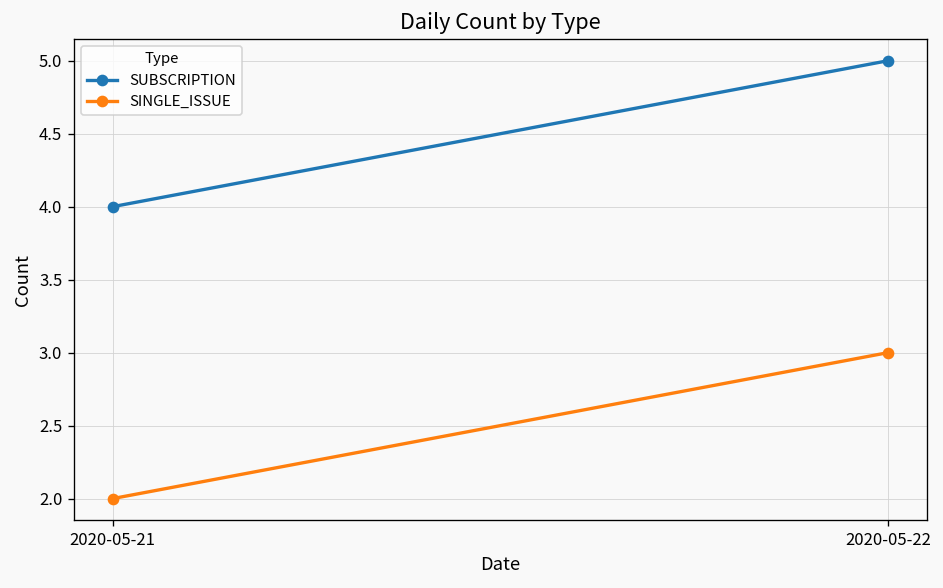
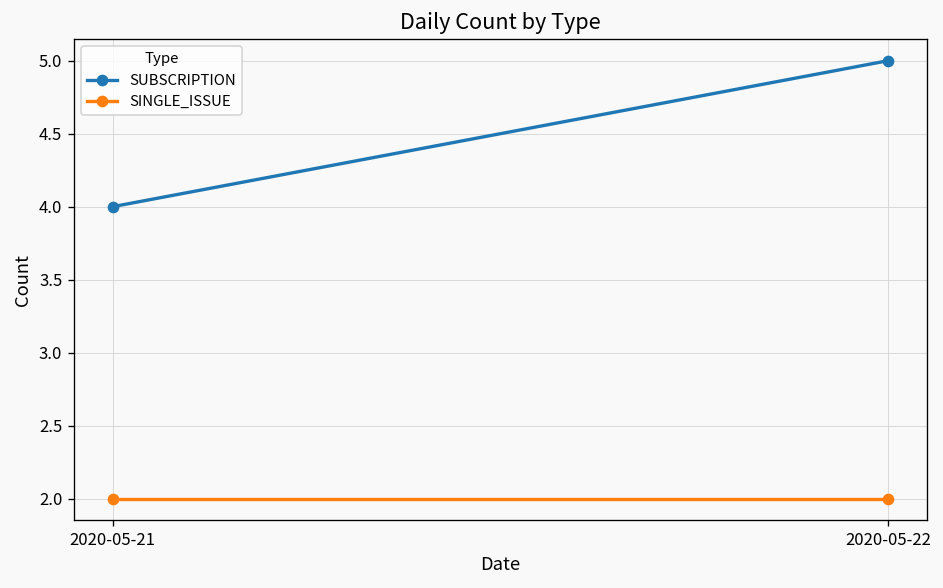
SINGLE_ISSUE, 2020-05-22: 3 -> 2
